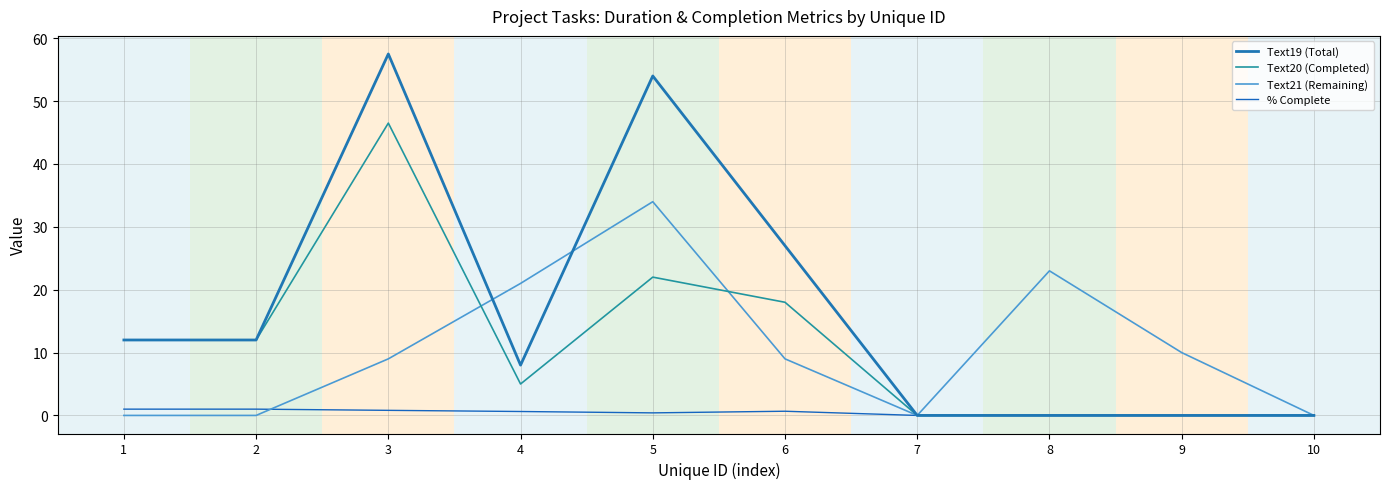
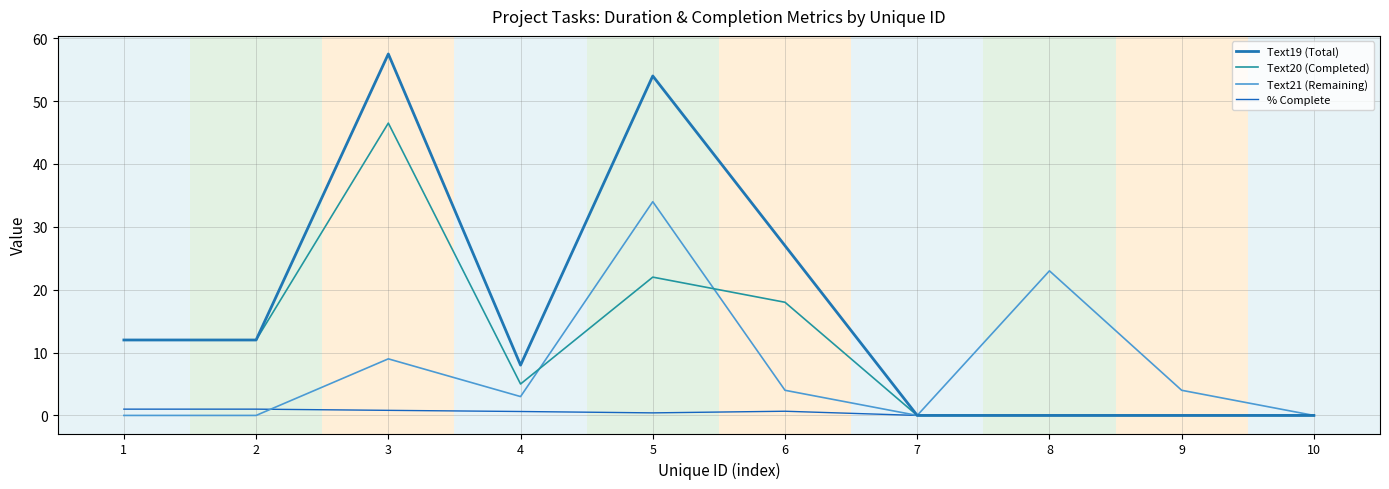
Text21 (Remaining), 4: 21 -> 3
Text21 (Remaining), 6: 9 -> 4
Text21 (Remaining), 9: 10 -> 4
